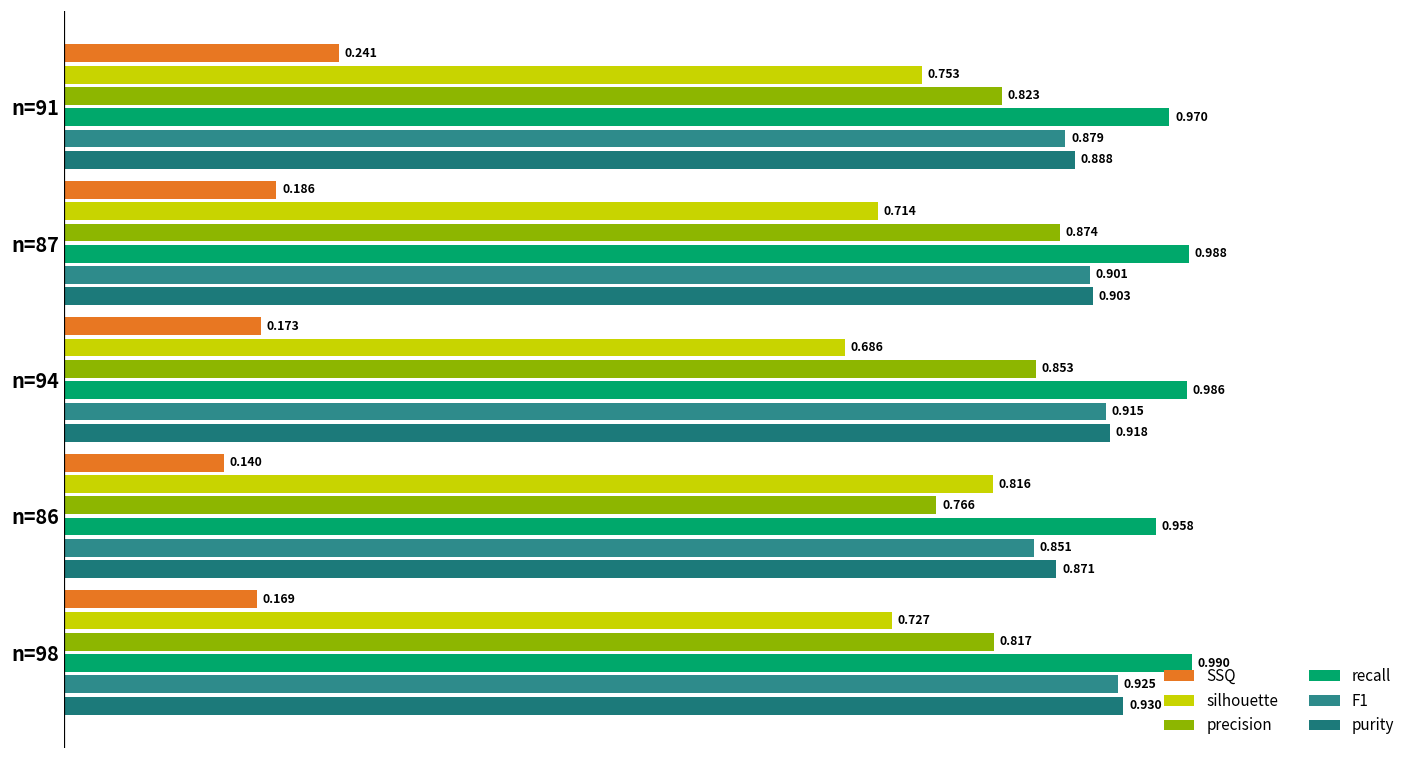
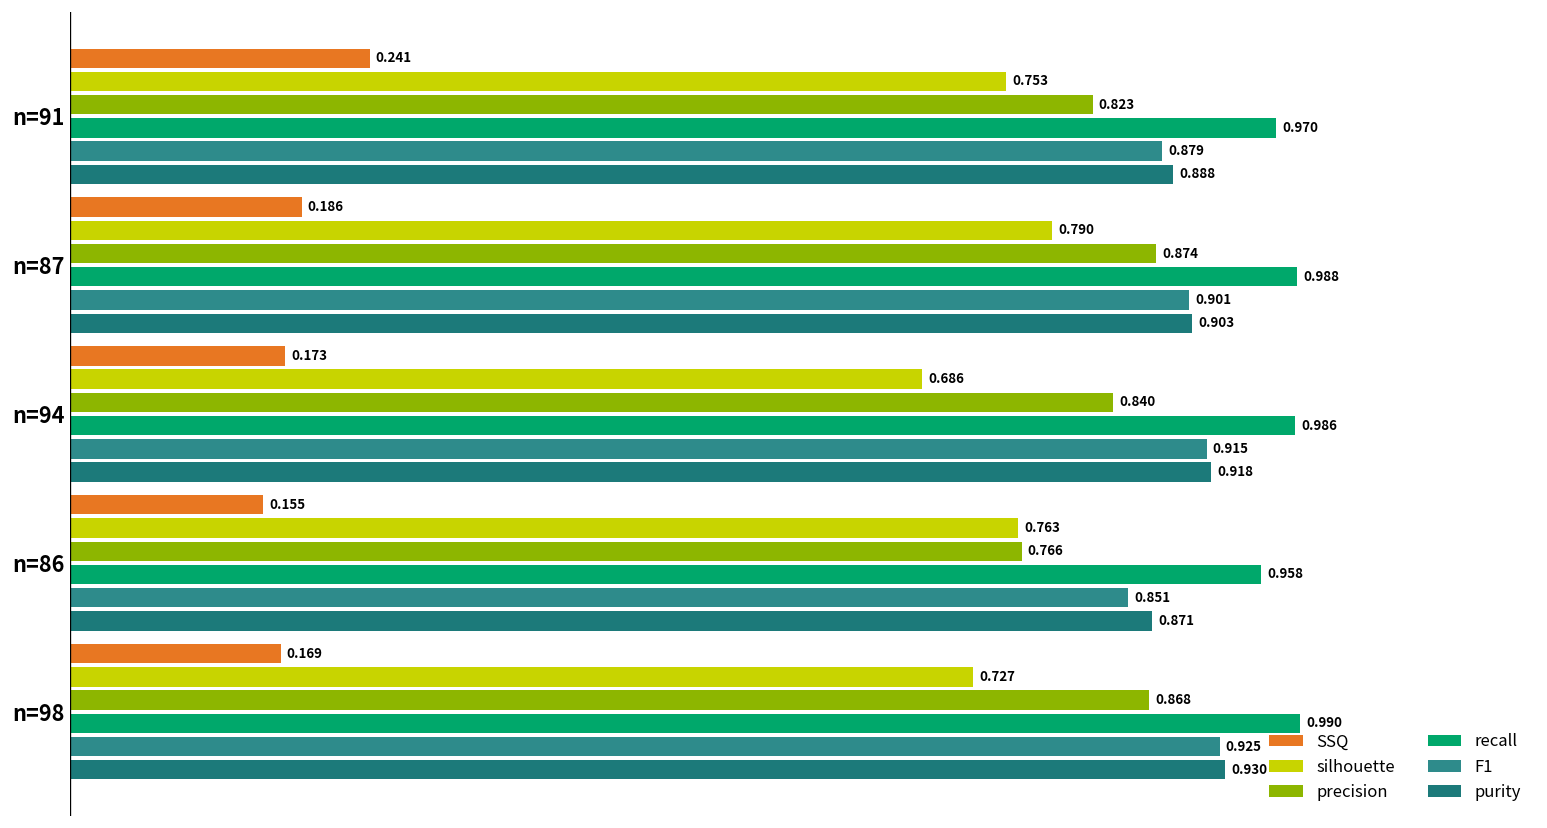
silhouette, n=87: 0.714 -> 0.790
precision, n=94: 0.853 -> 0.840
SSQ, n=86: 0.140 -> 0.155
silhouette, n=86: 0.816 -> 0.763
precision, n=98: 0.817 -> 0.868
